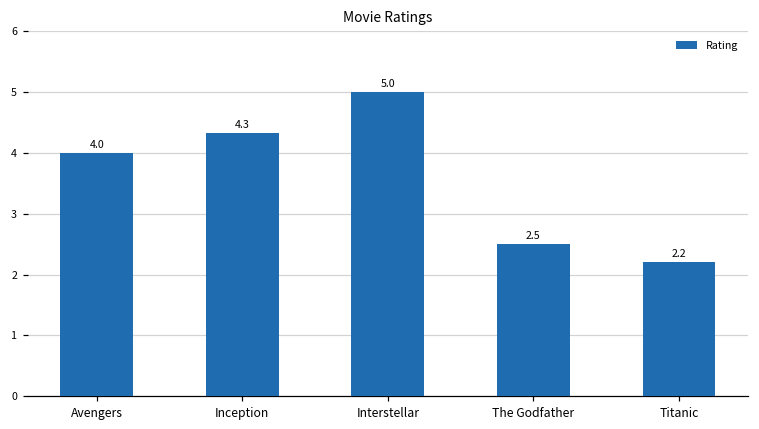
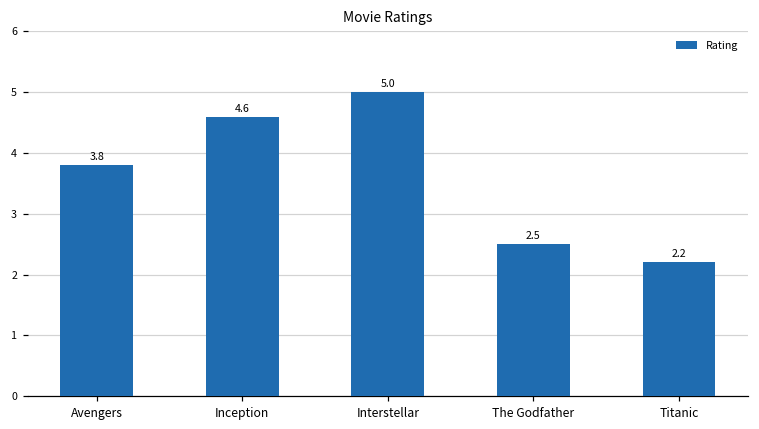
Avengers: 4.0 -> 3.8
Inception: 4.3 -> 4.6
